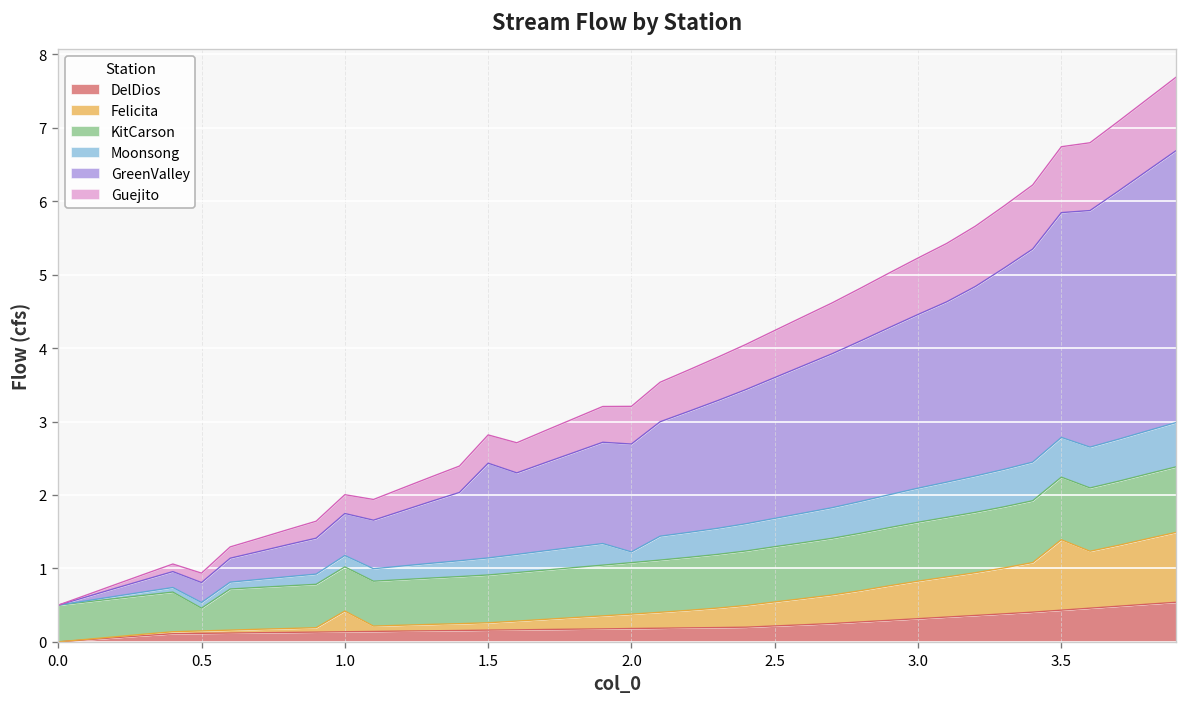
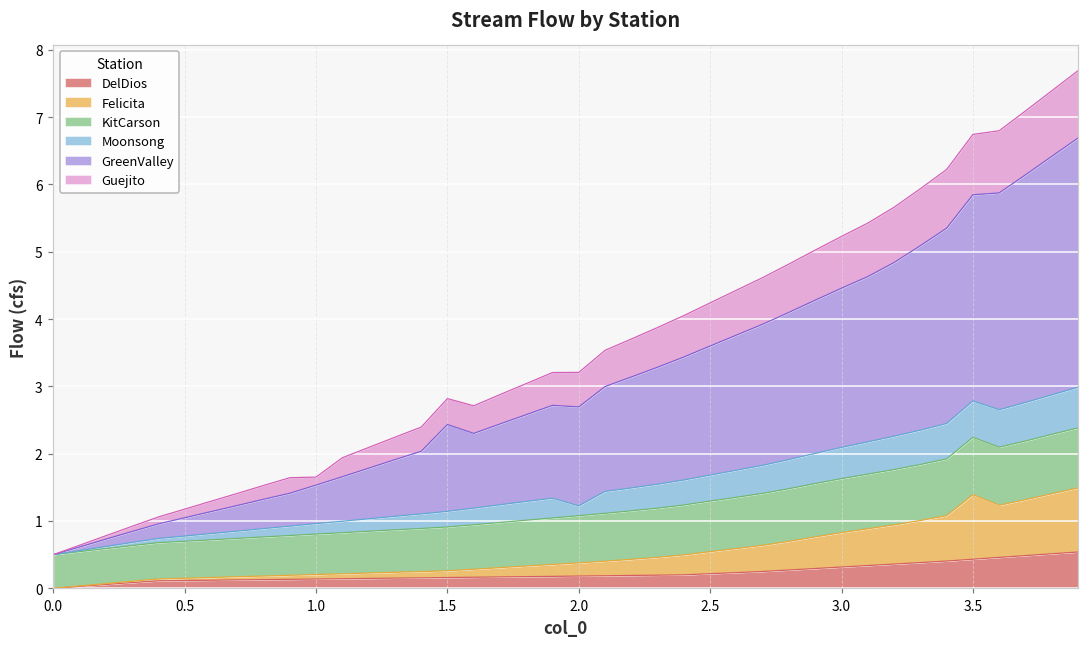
KitCarson, 0.5: 0.3 -> 0.6
Felicita, 1.0: 0.3 -> 0.1
Guejito, 1.0: 0.3 -> 0.1
